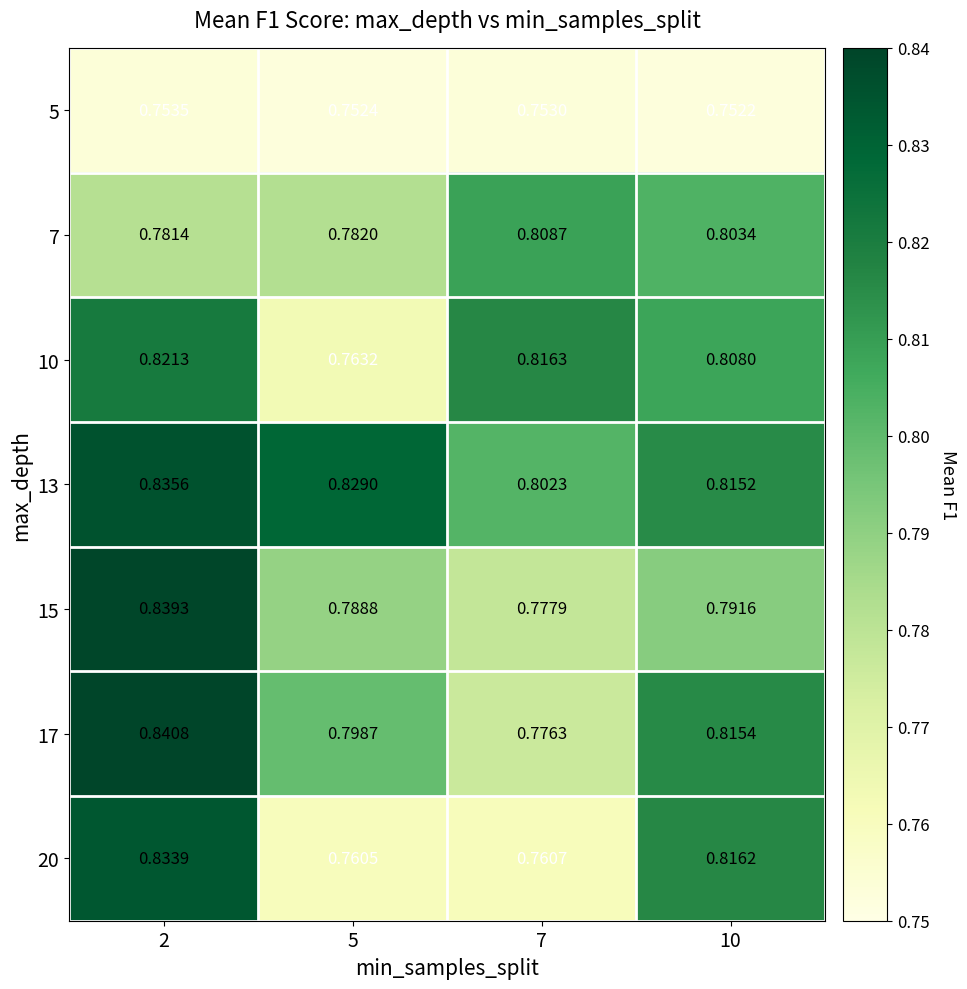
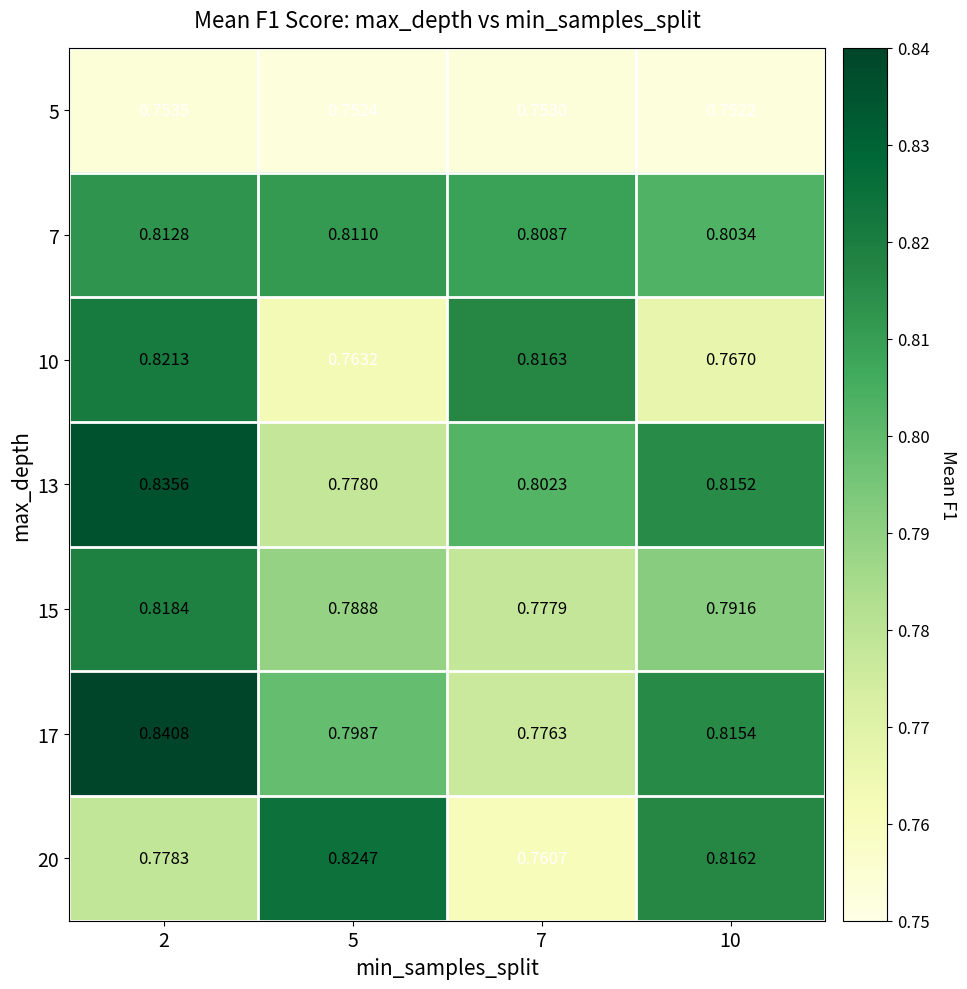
7, 2: 0.7814 -> 0.8128
7, 5: 0.7820 -> 0.8110
10, 10: 0.8080 -> 0.7670
13, 5: 0.8290 -> 0.7780
15, 2: 0.8393 -> 0.8184
20, 2: 0.8339 -> 0.7783
20, 5: 0.7605 -> 0.8247
